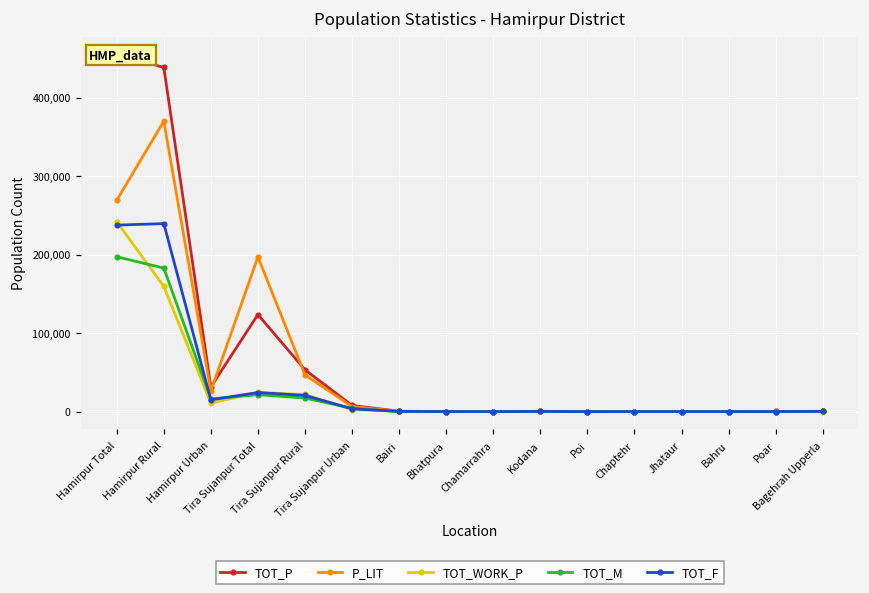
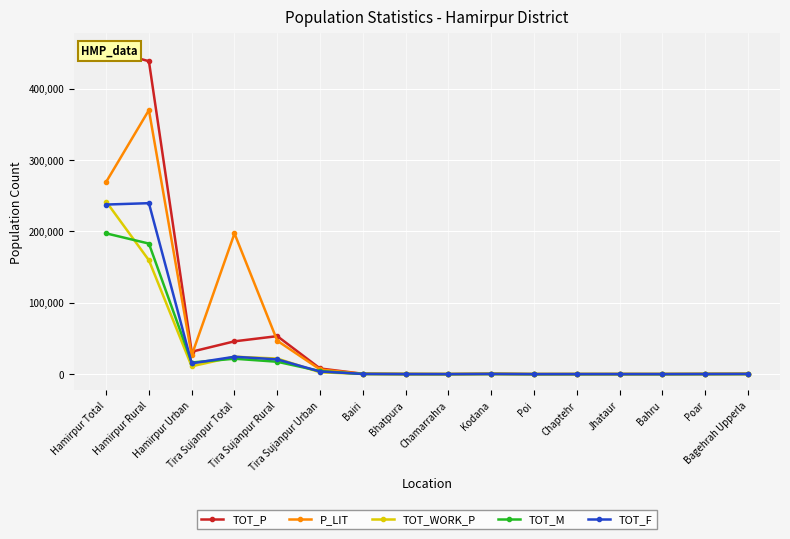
TOT_P, Tira Sujanpur Total: 120,000 -> 50,000
